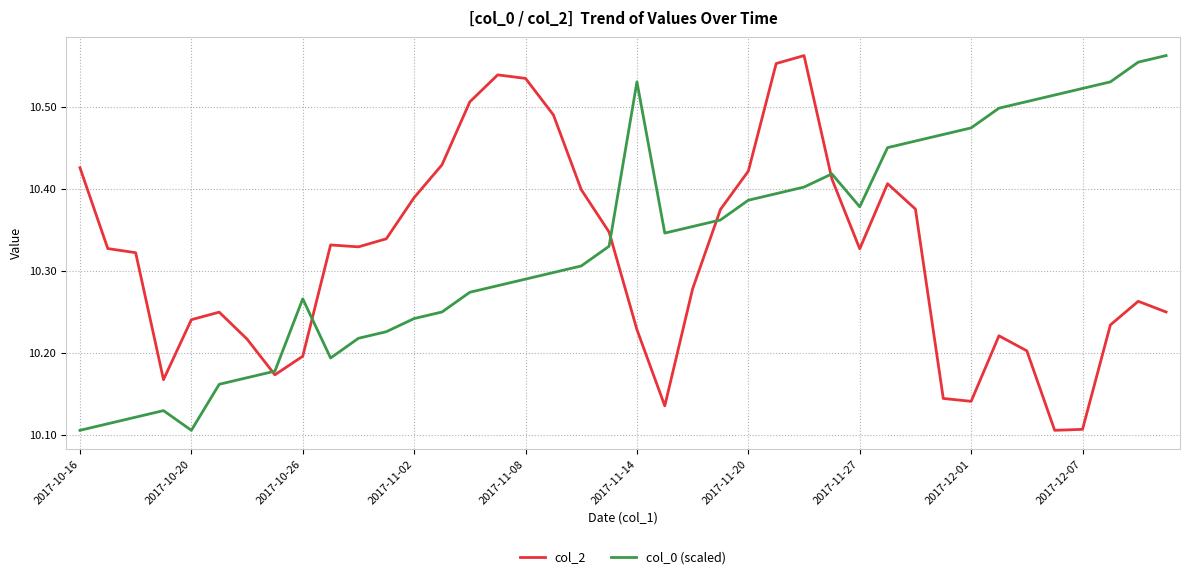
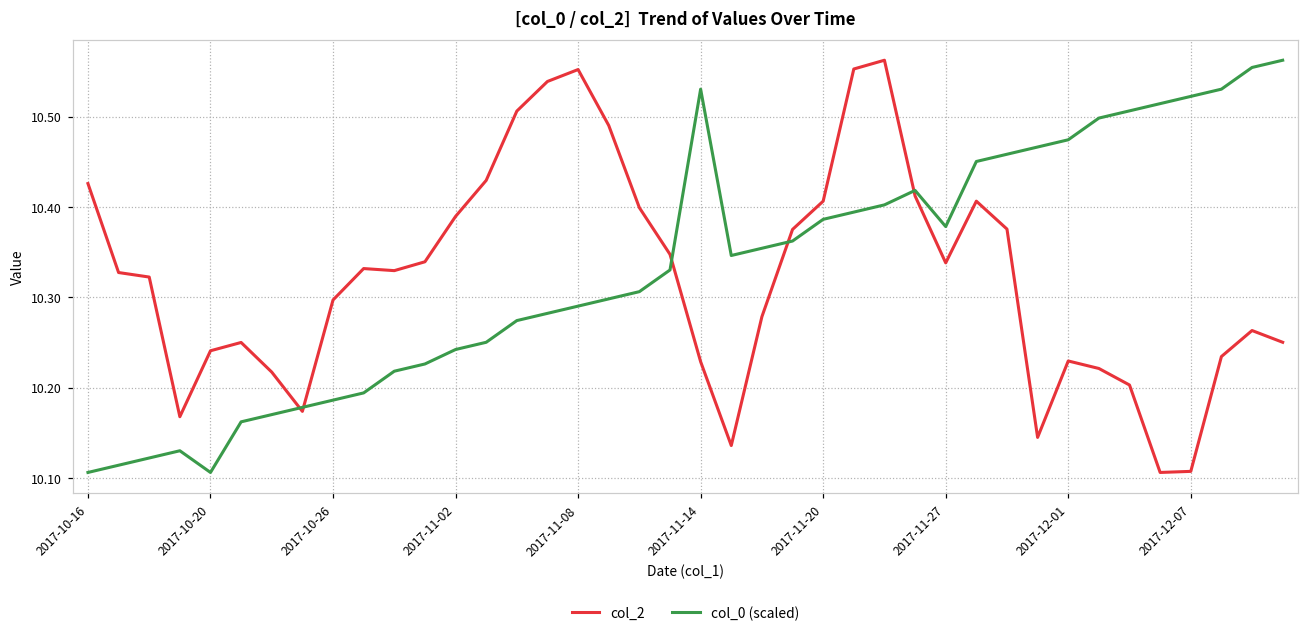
col_2, 2017-10-26: 10.20 -> 10.30
col_0 (scaled), 2017-10-26: 10.27 -> 10.19
col_2, 2017-11-08: 10.53 -> 10.55
col_2, 2017-11-20: 10.42 -> 10.41
col_2, 2017-11-27: 10.33 -> 10.34
col_2, 2017-12-01: 10.14 -> 10.23
